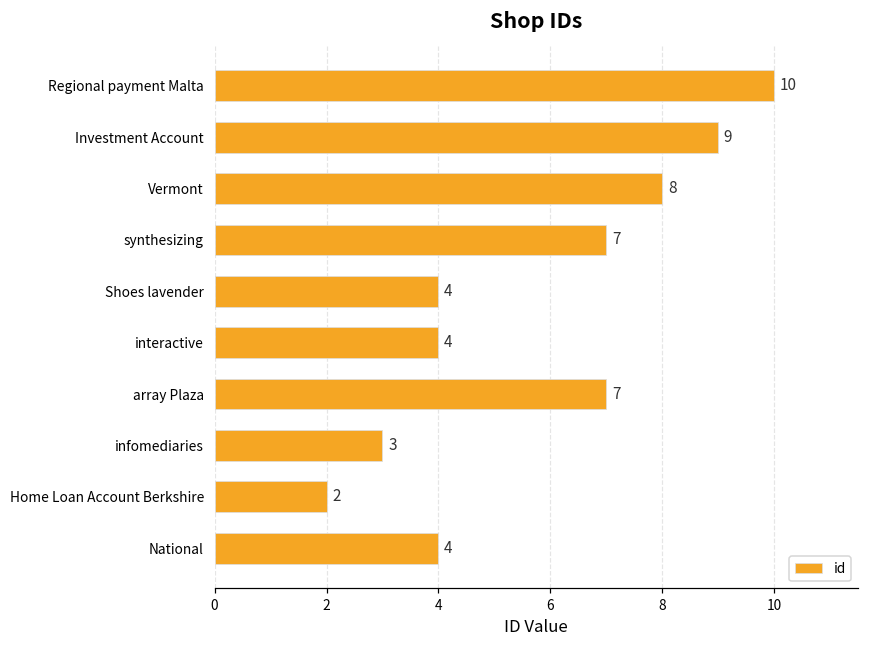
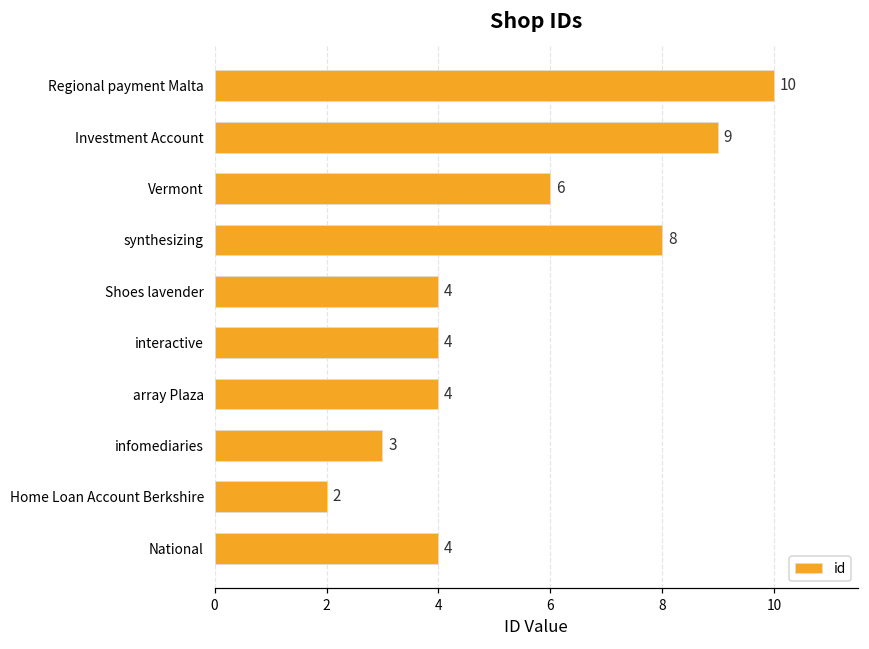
Vermont: 8 -> 6
synthesizing: 7 -> 8
array Plaza: 7 -> 4
